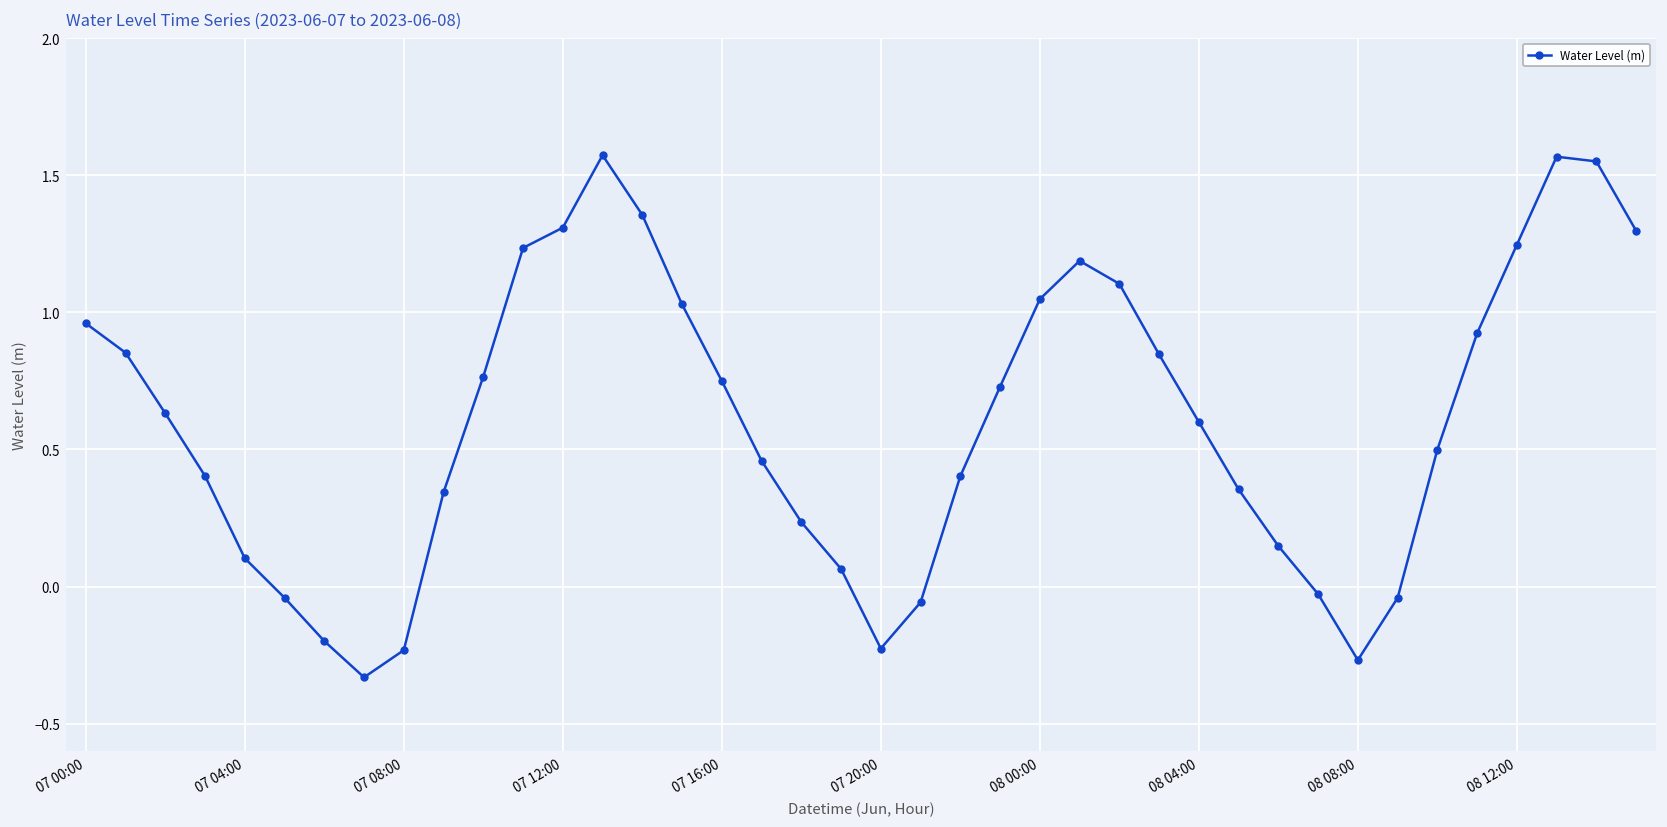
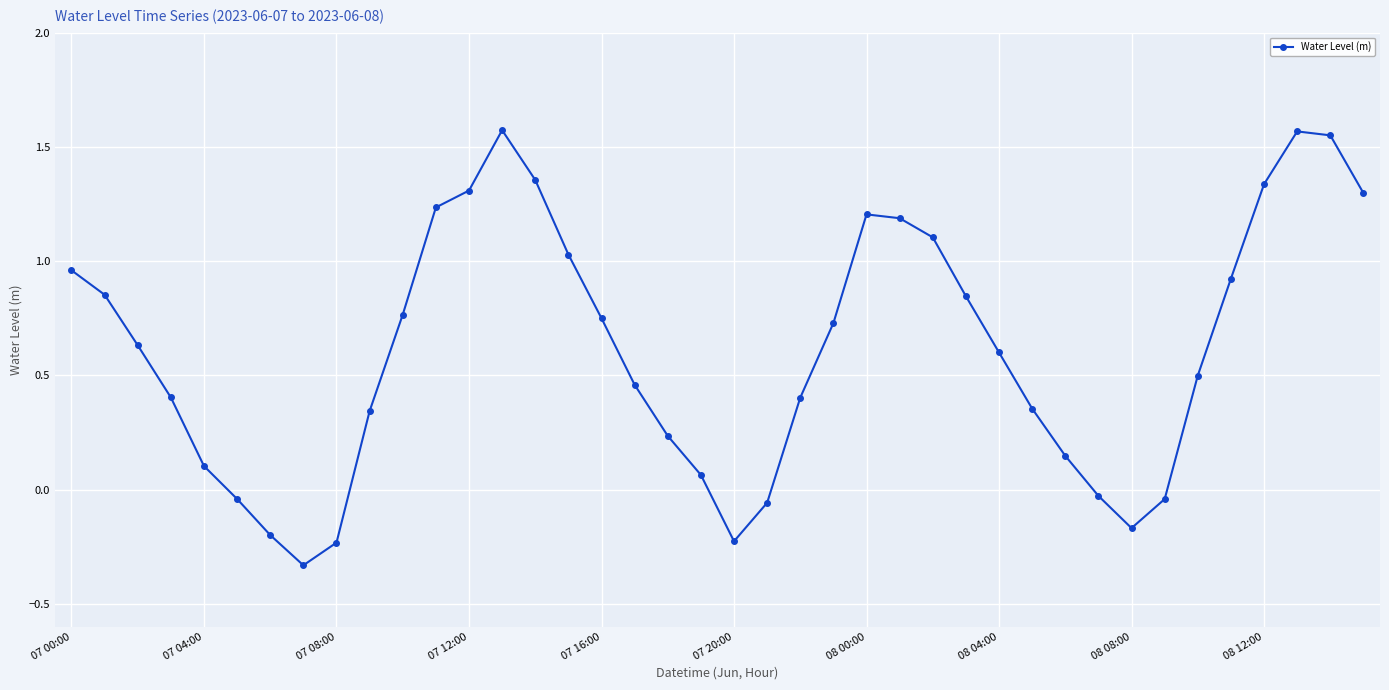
08 00:00: 1.05 -> 1.20
08 08:00: -0.27 -> -0.17
08 12:00: 1.25 -> 1.34
